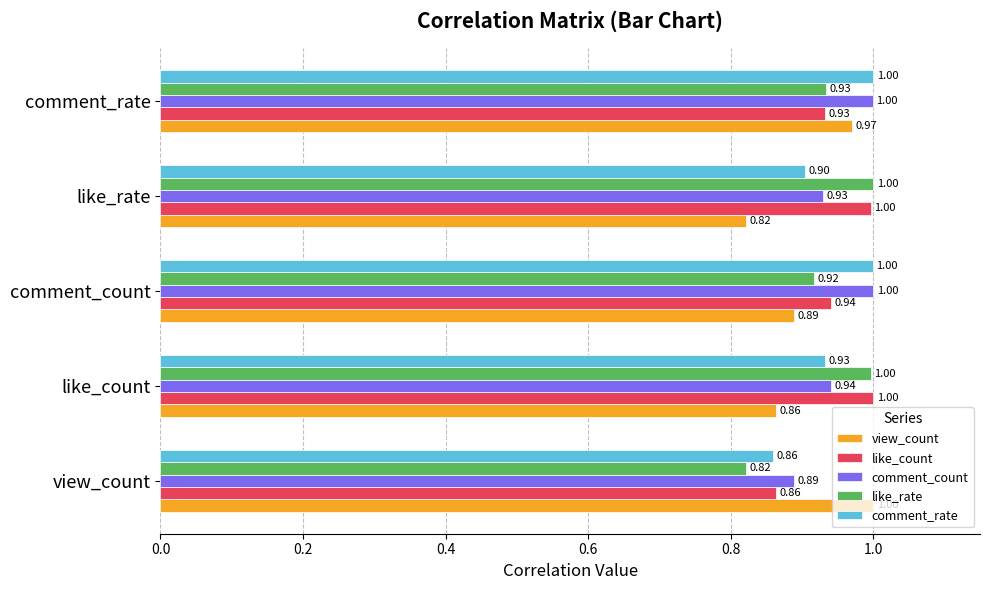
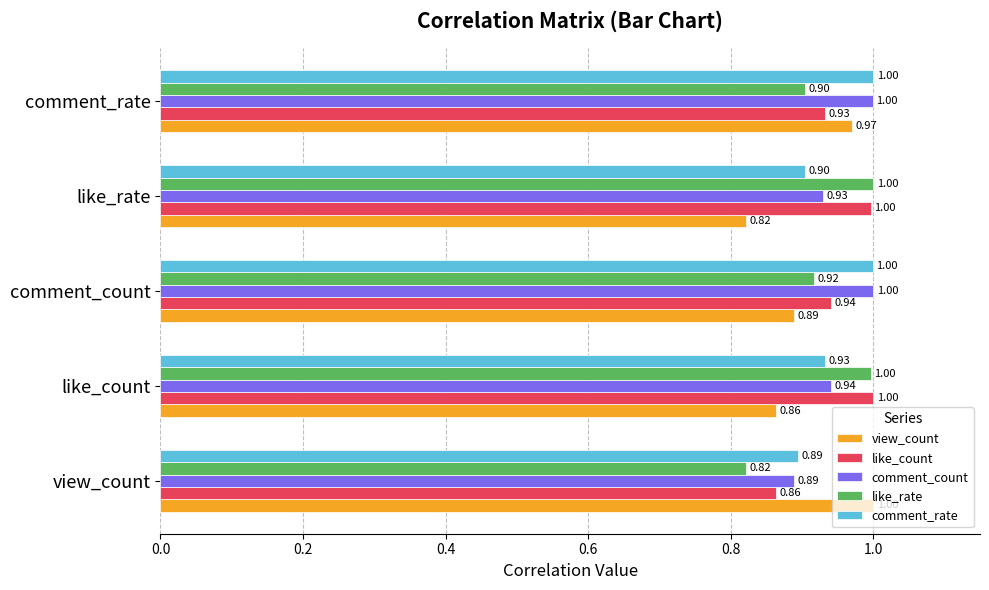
like_rate, comment_rate: 0.93 -> 0.90
comment_rate, view_count: 0.86 -> 0.89
